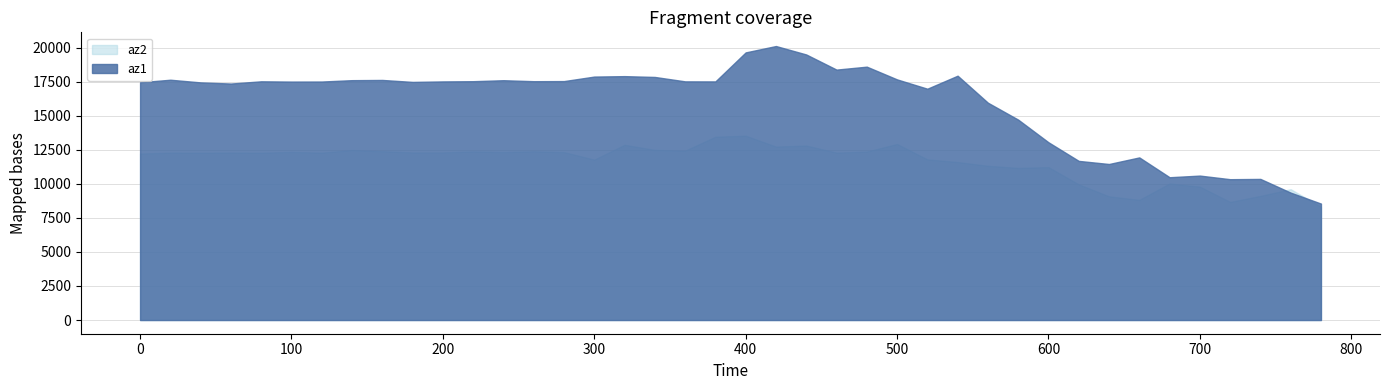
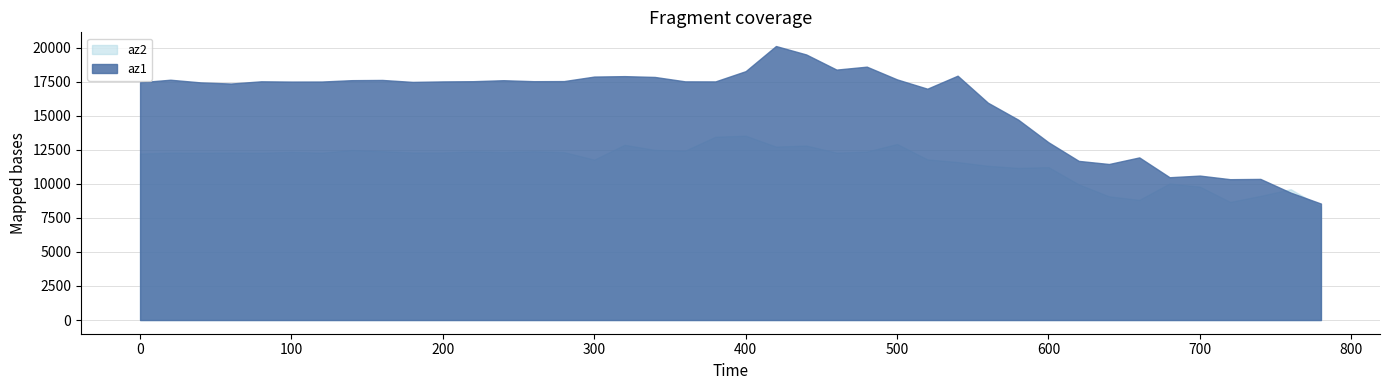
az1, 400: 19700 -> 18300
